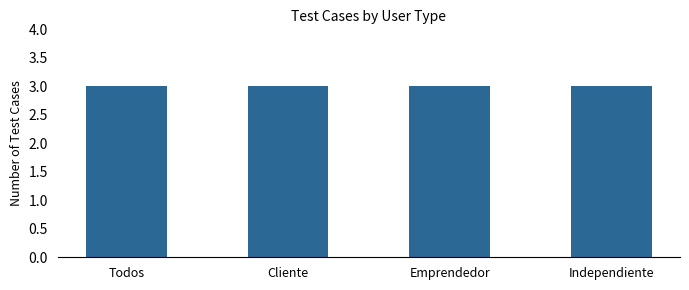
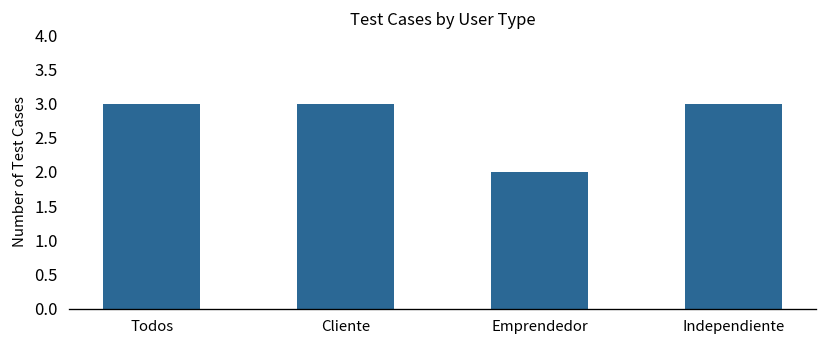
Emprendedor: 3 -> 2
